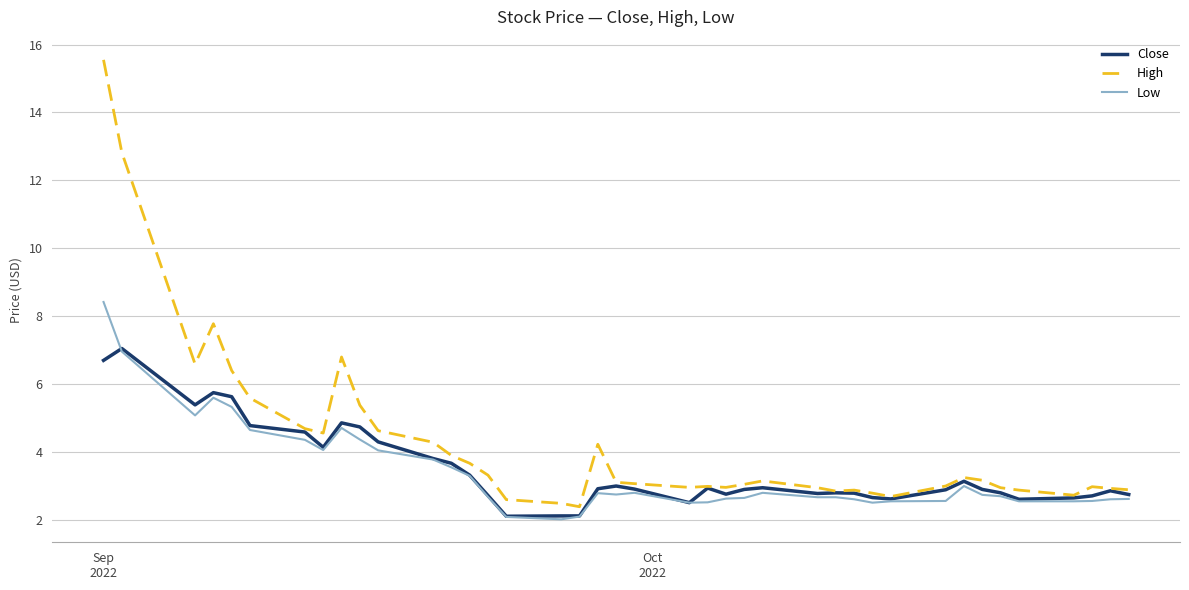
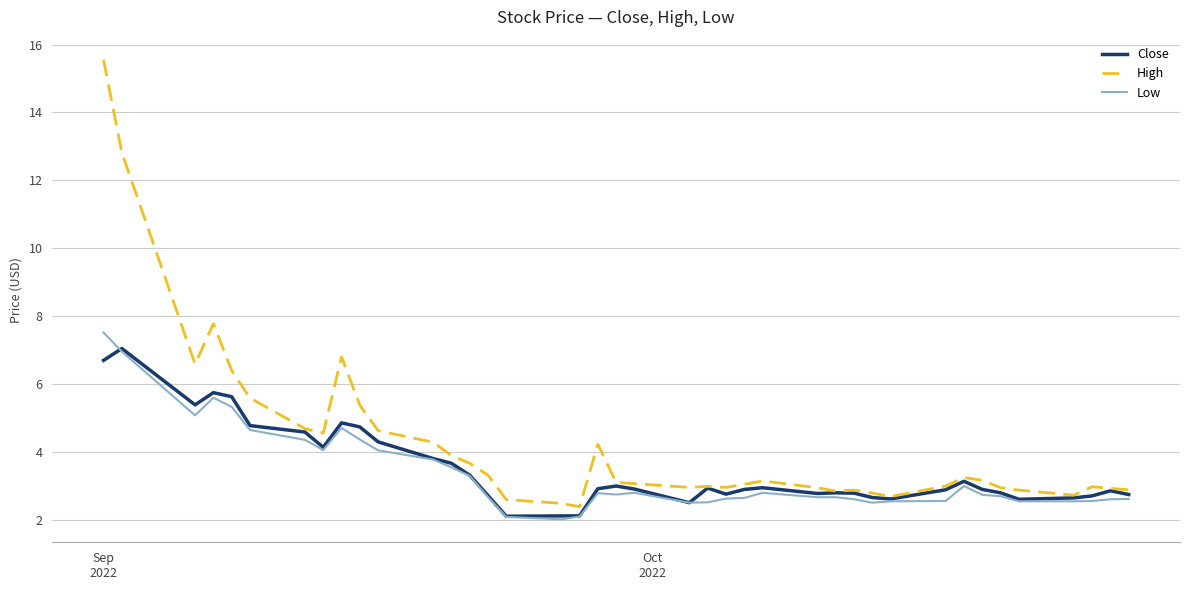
Low, Sep 2022: 8.4 -> 7.5
